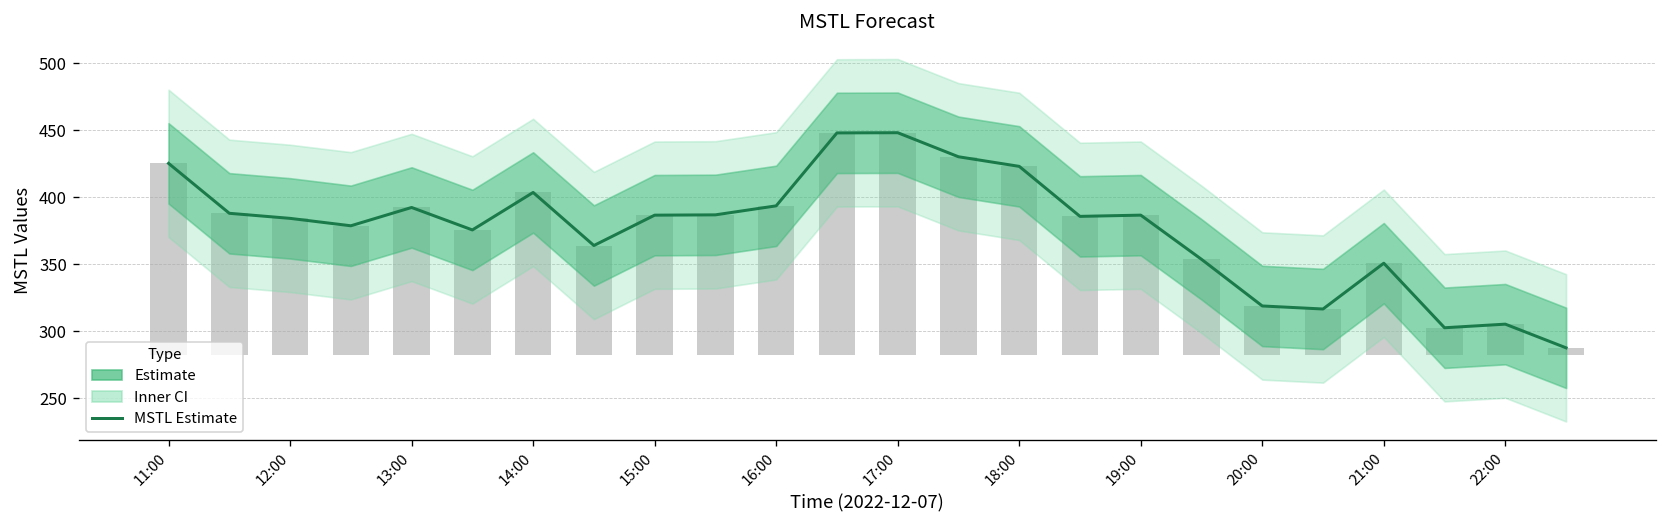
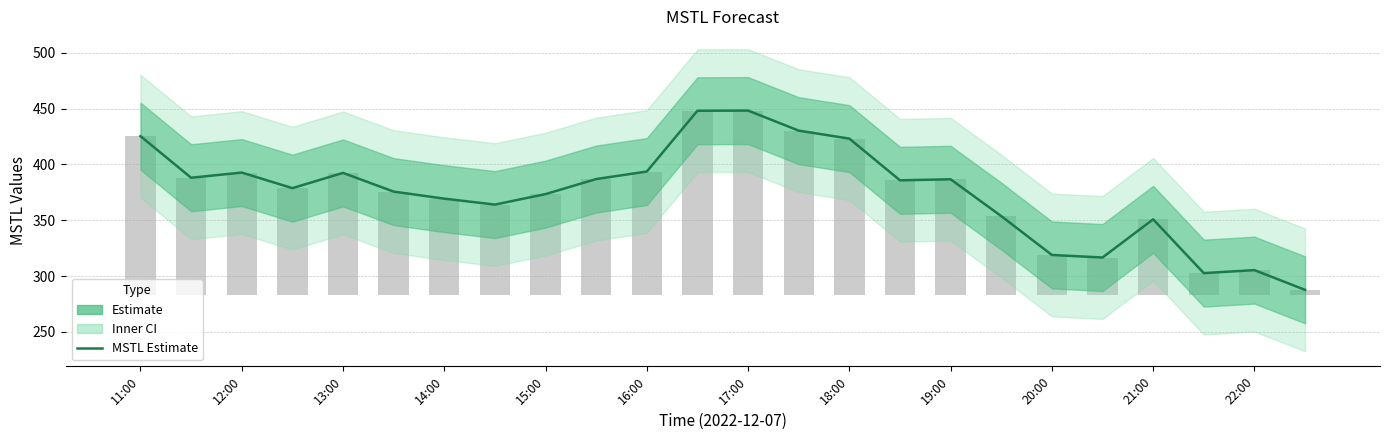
MSTL Estimate, 12:00: 384 -> 393
MSTL Estimate, 14:00: 404 -> 369
MSTL Estimate, 15:00: 387 -> 373
